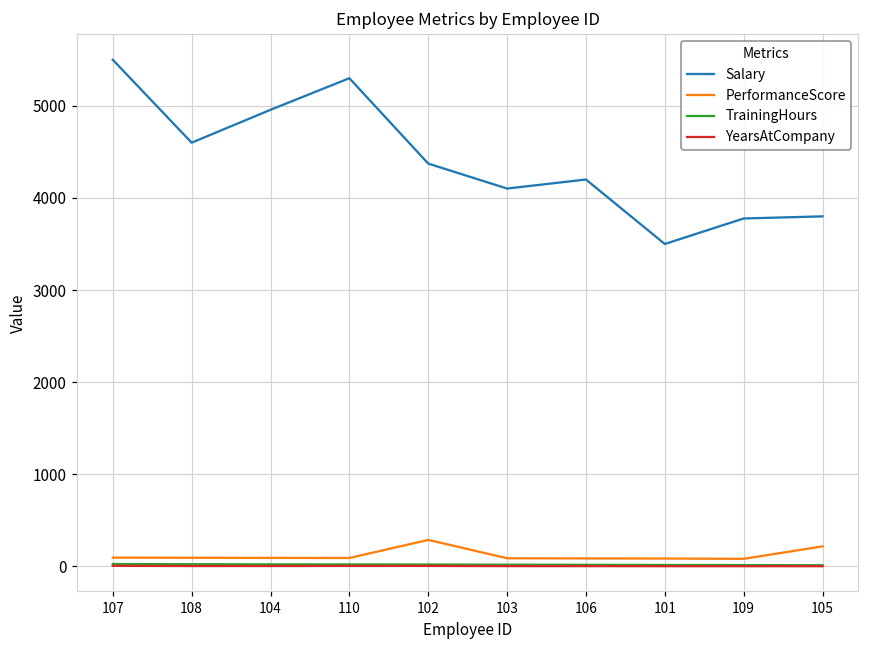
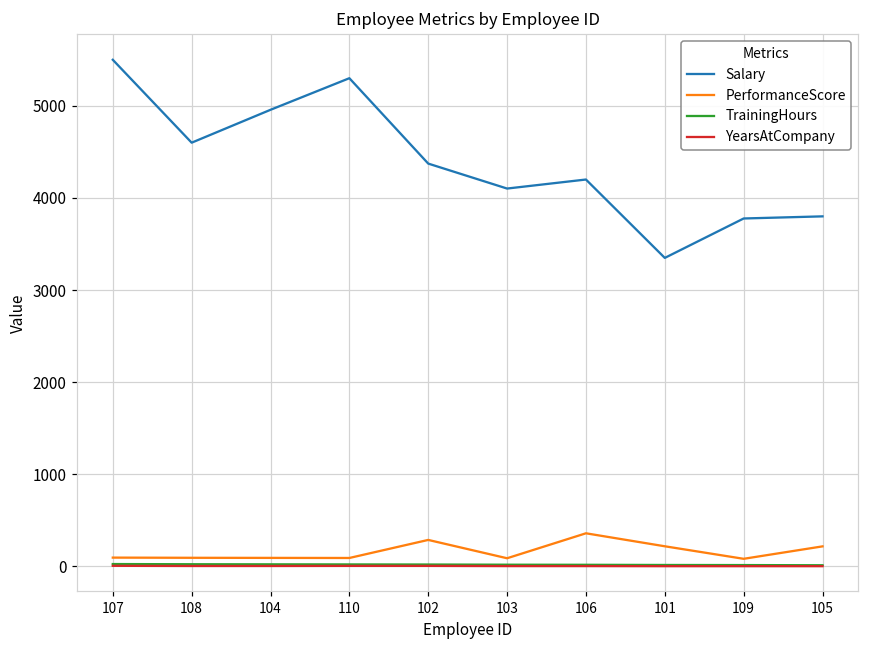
PerformanceScore, 106: 100 -> 400
Salary, 101: 3500 -> 3300
PerformanceScore, 101: 100 -> 200
